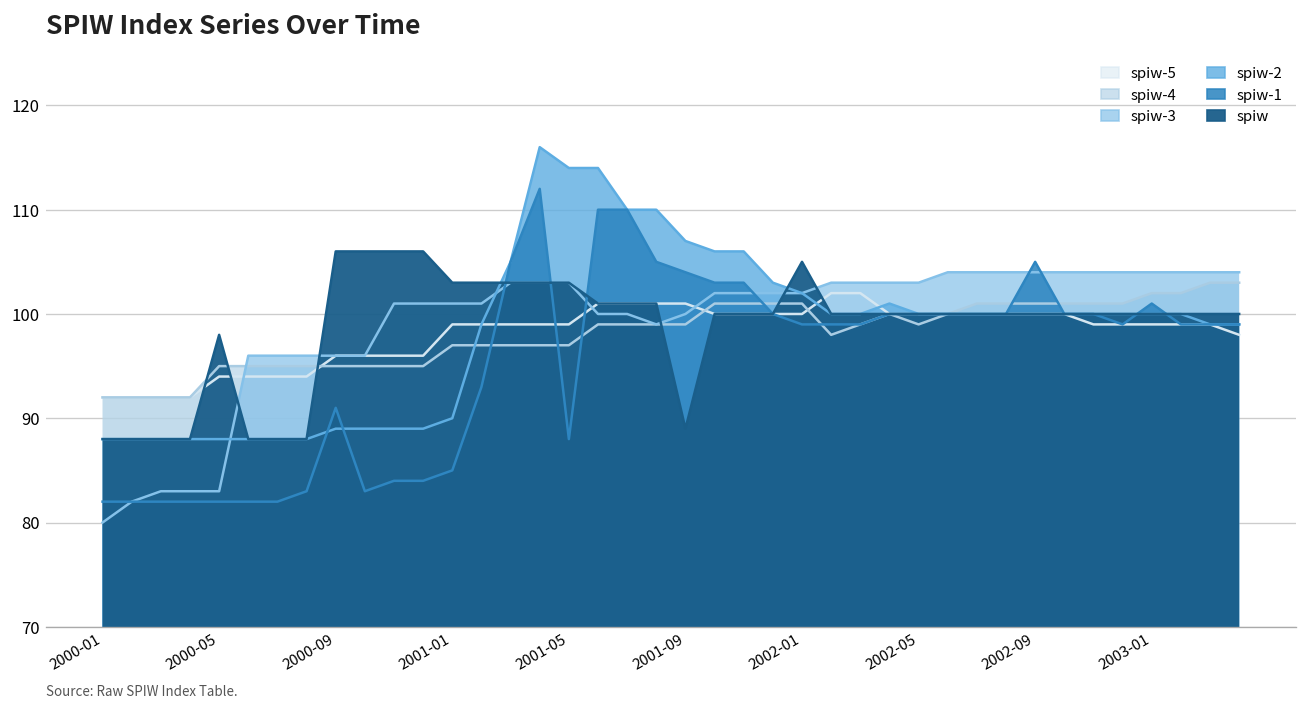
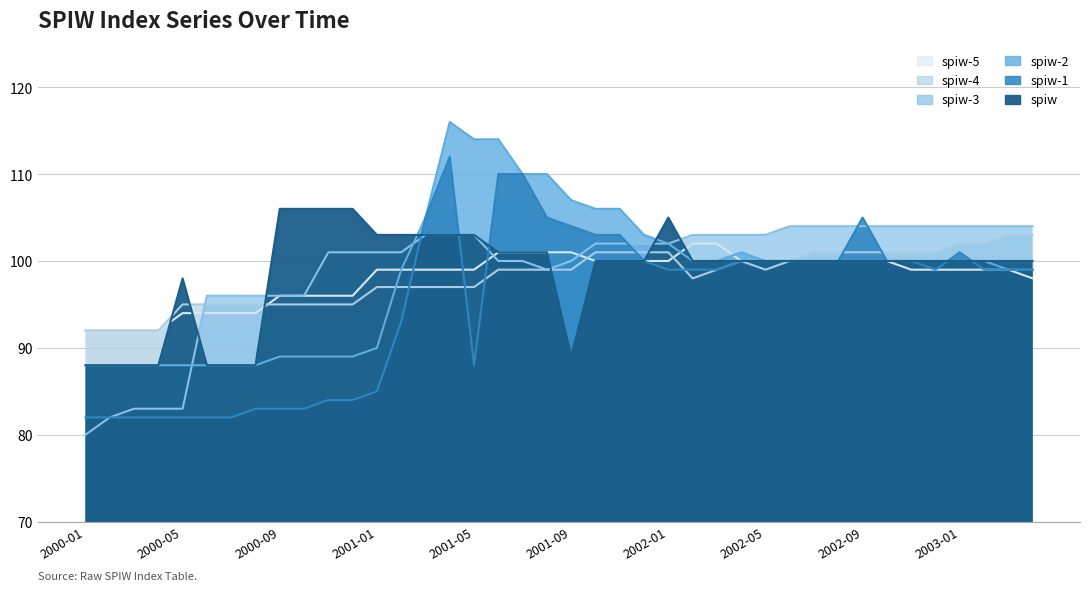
spiw-1, 2000-09: 91 -> 83
